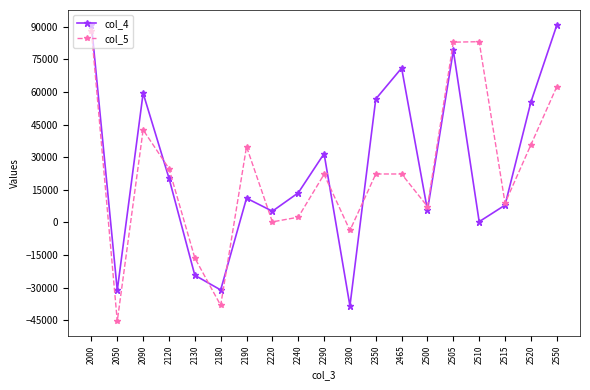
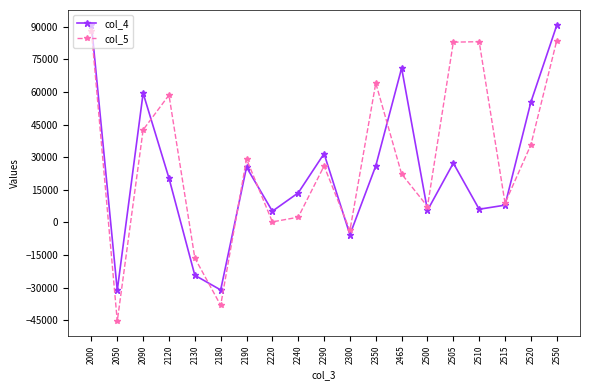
col_5, 2120: 25000 -> 59000
col_4, 2190: 11000 -> 25000
col_5, 2190: 35000 -> 29000
col_5, 2290: 22000 -> 26000
col_4, 2300: -38000 -> -6000
col_4, 2350: 57000 -> 26000
col_5, 2350: 22000 -> 64000
col_4, 2505: 79000 -> 27000
col_4, 2510: 0 -> 6000
col_5, 2550: 62000 -> 84000
